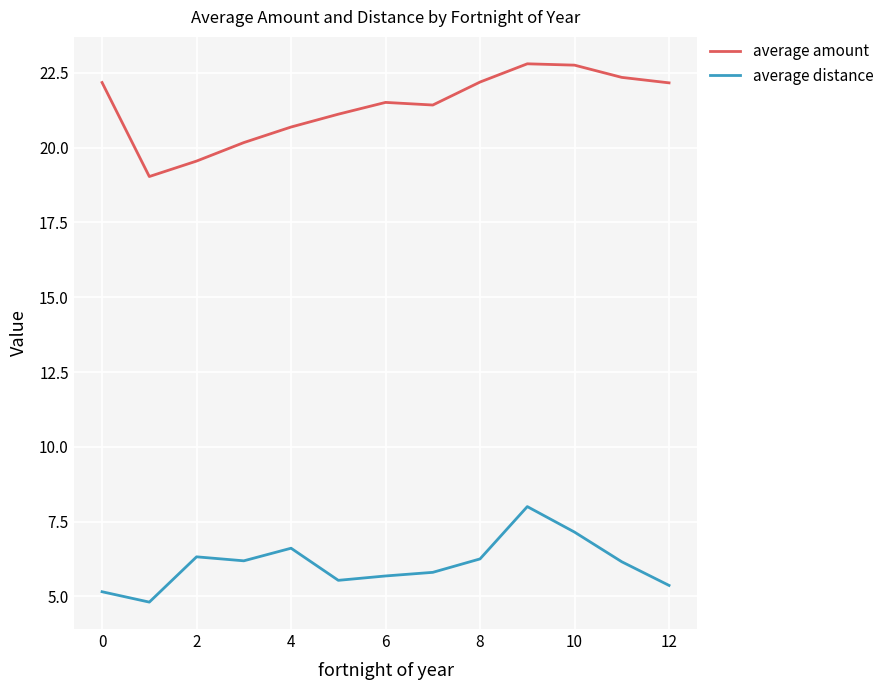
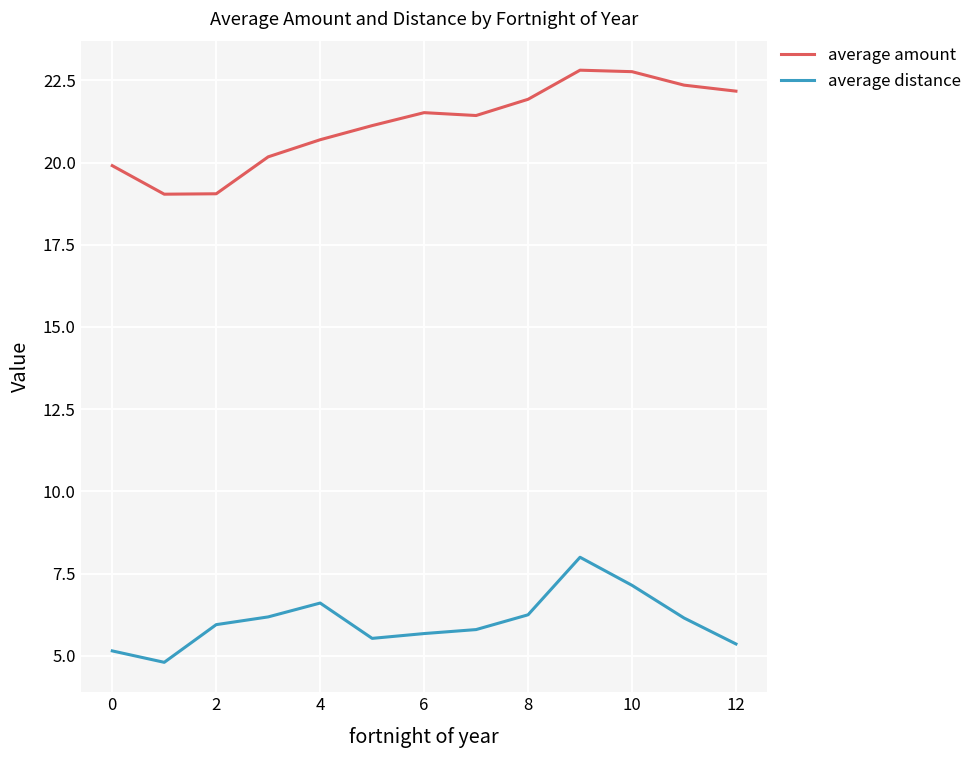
average amount, 0: 22.2 -> 19.9
average amount, 2: 19.6 -> 19.0
average distance, 2: 6.3 -> 6.0
average amount, 8: 22.2 -> 21.9
